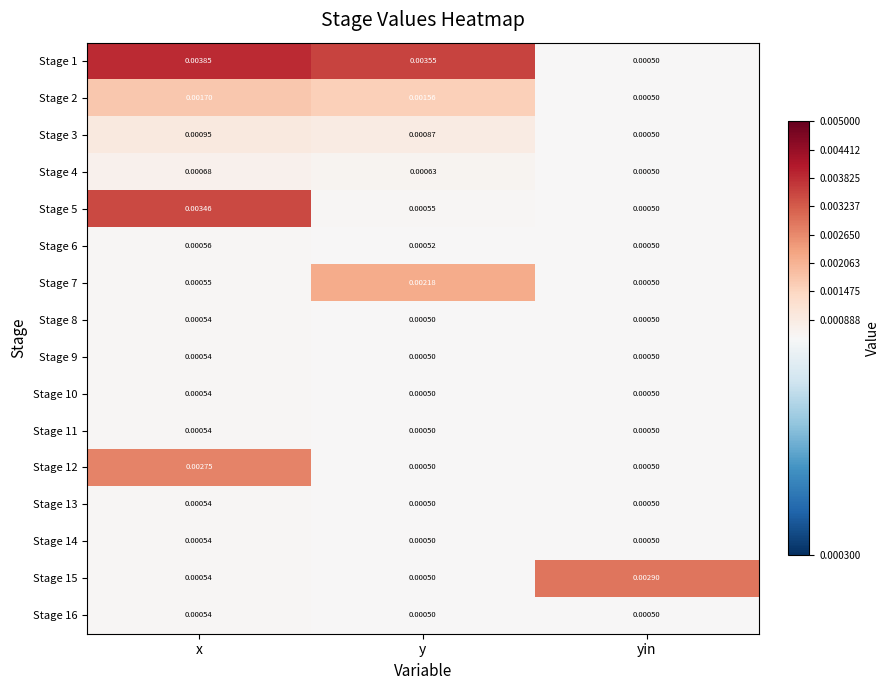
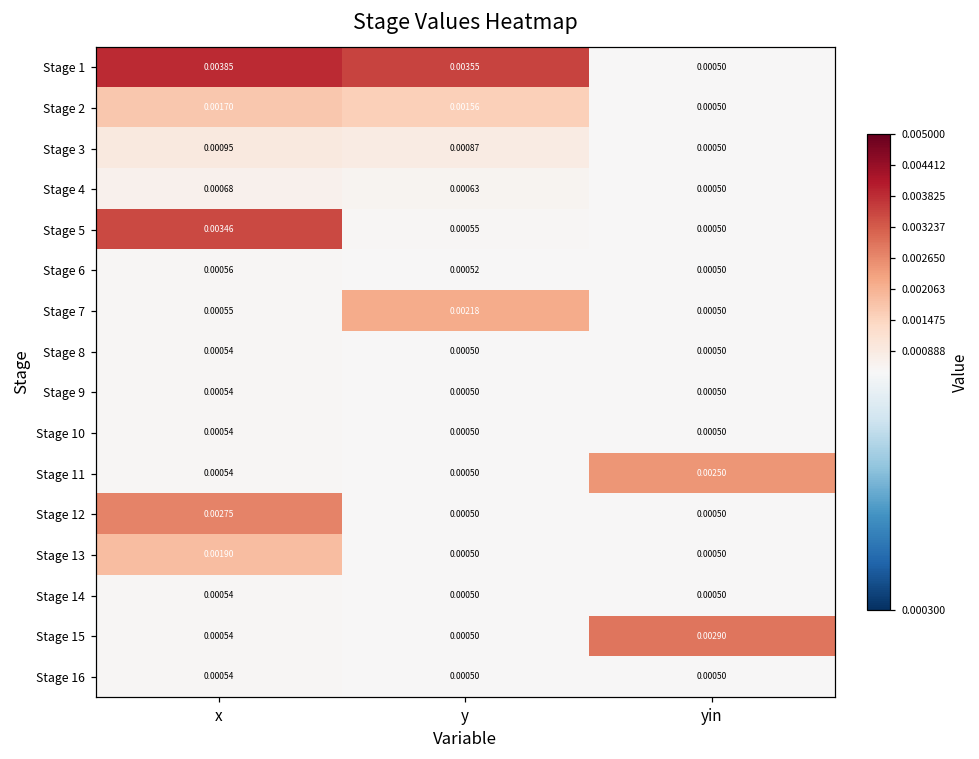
Stage 11, yin: 0.00050 -> 0.00250
Stage 13, x: 0.00054 -> 0.00190
